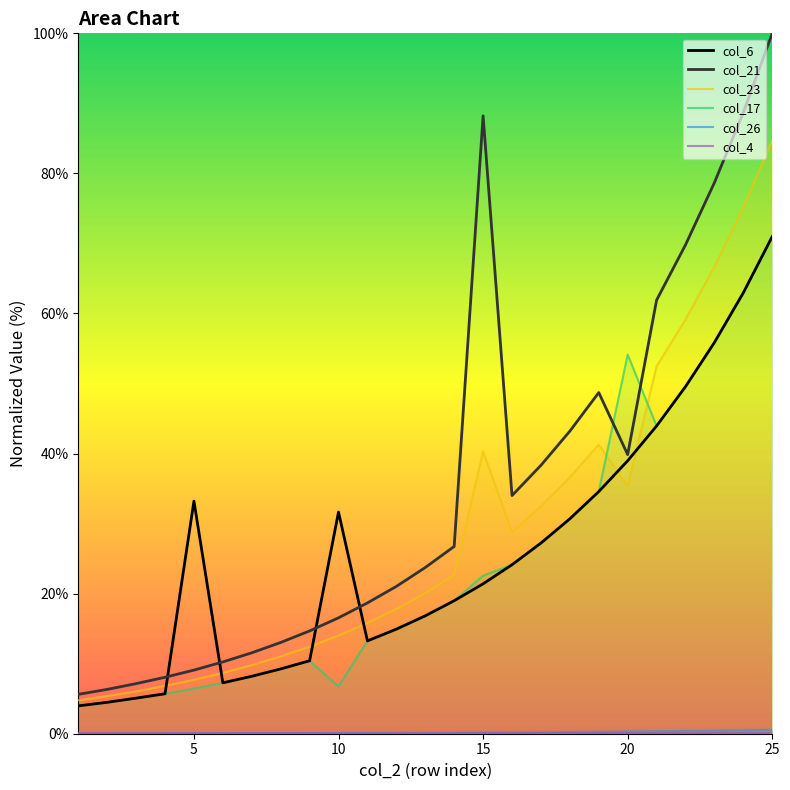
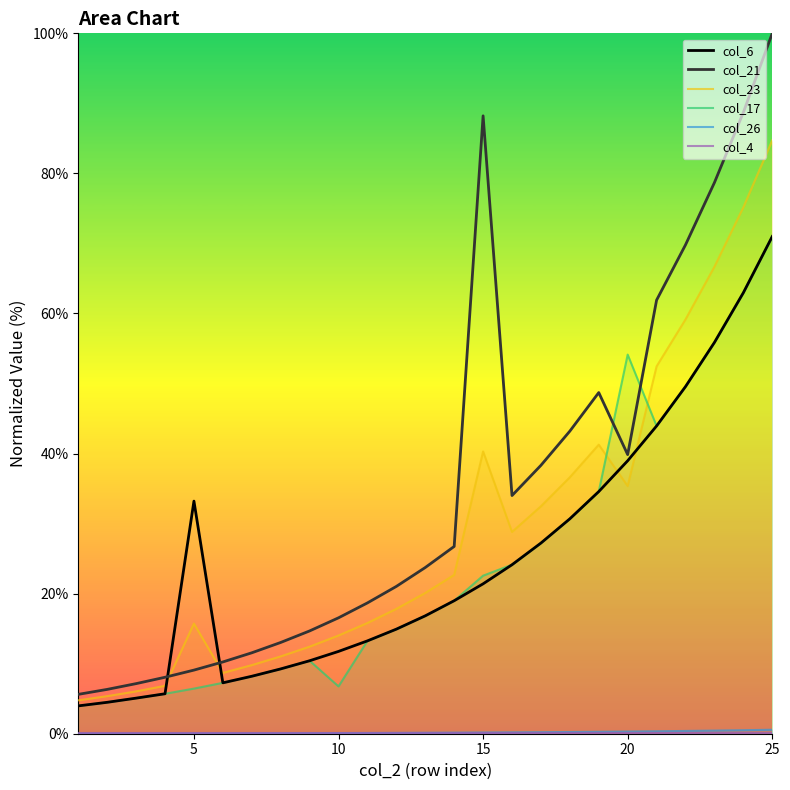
col_23, 5: 8% -> 16%
col_6, 10: 32% -> 12%
